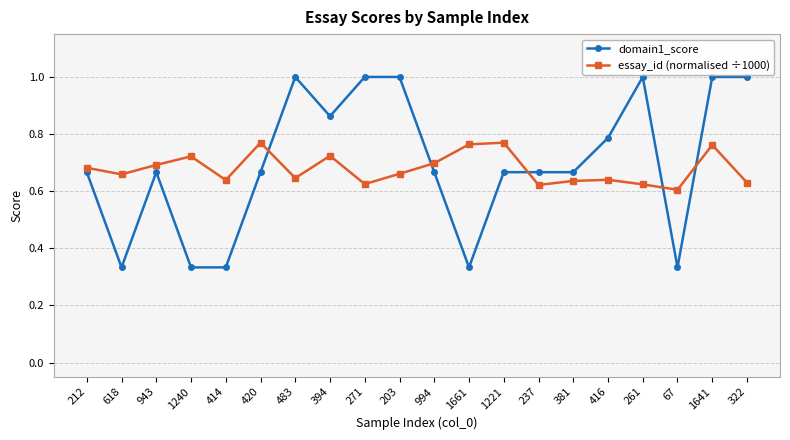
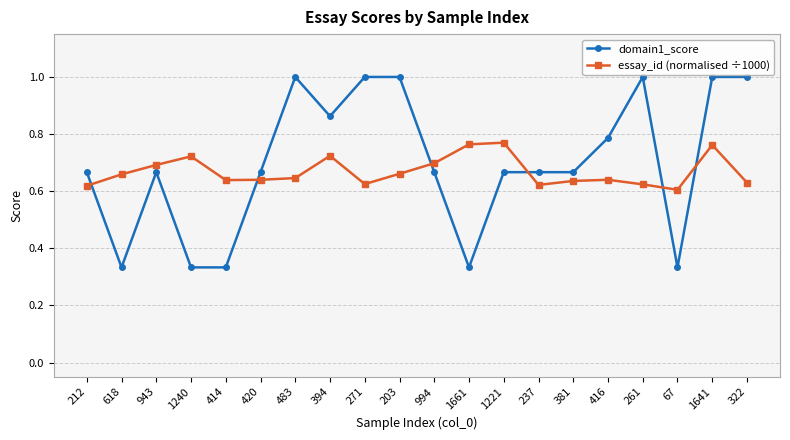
essay_id (normalised ÷1000), 212: 0.68 -> 0.62
essay_id (normalised ÷1000), 420: 0.77 -> 0.64
